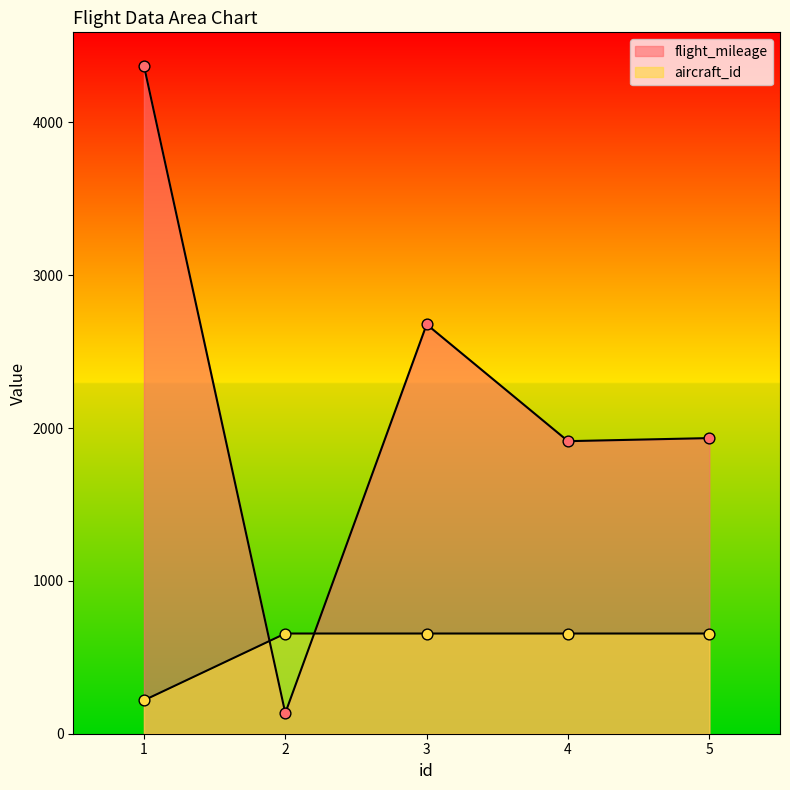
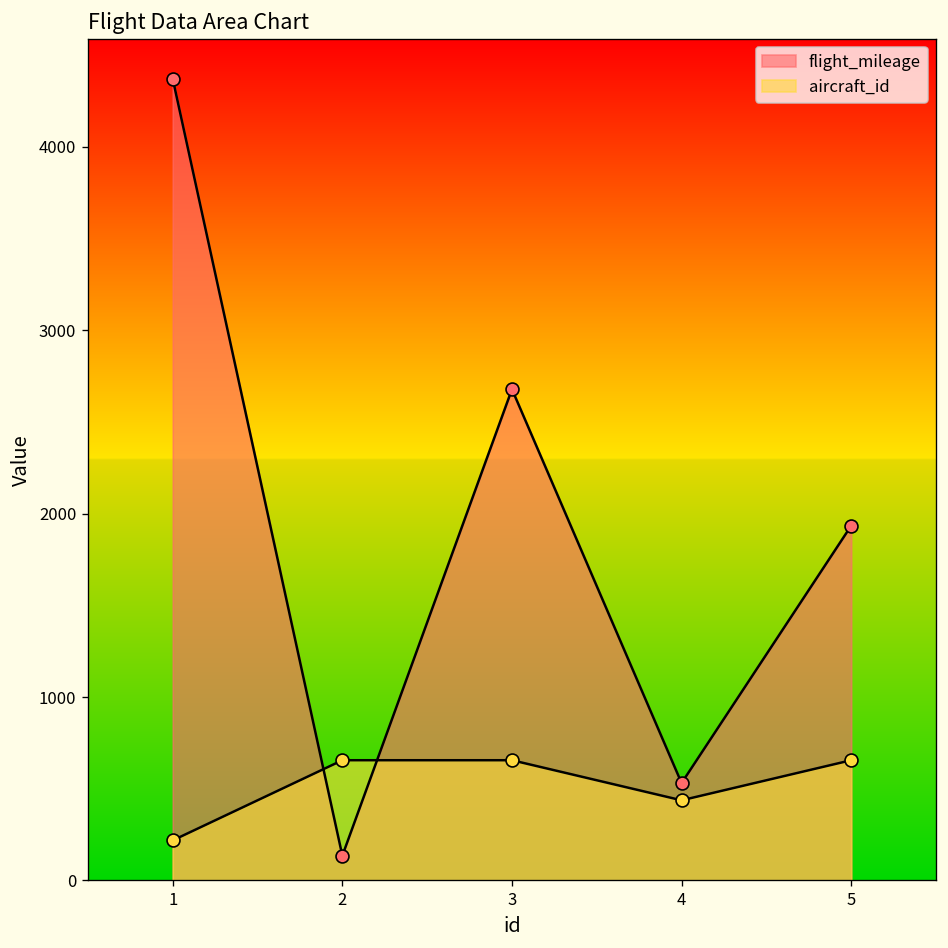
flight_mileage, 4: 1910 -> 530
aircraft_id, 4: 660 -> 440
